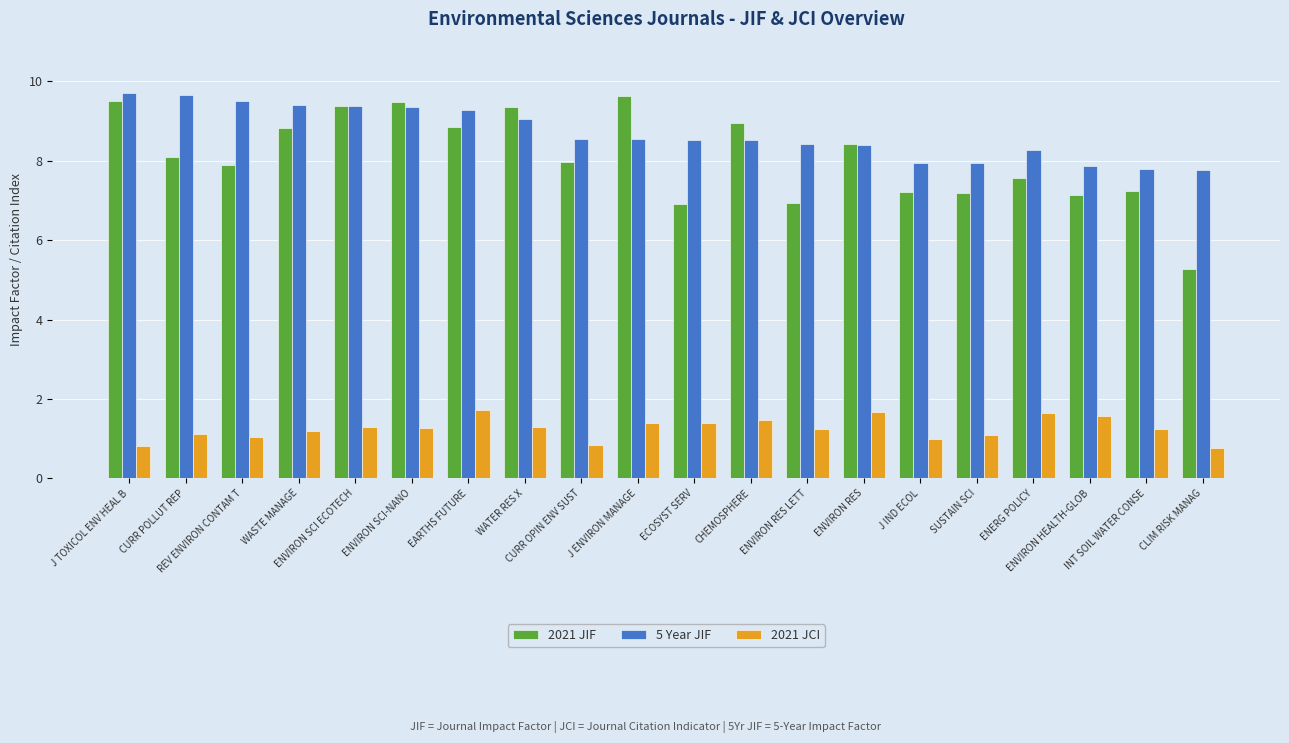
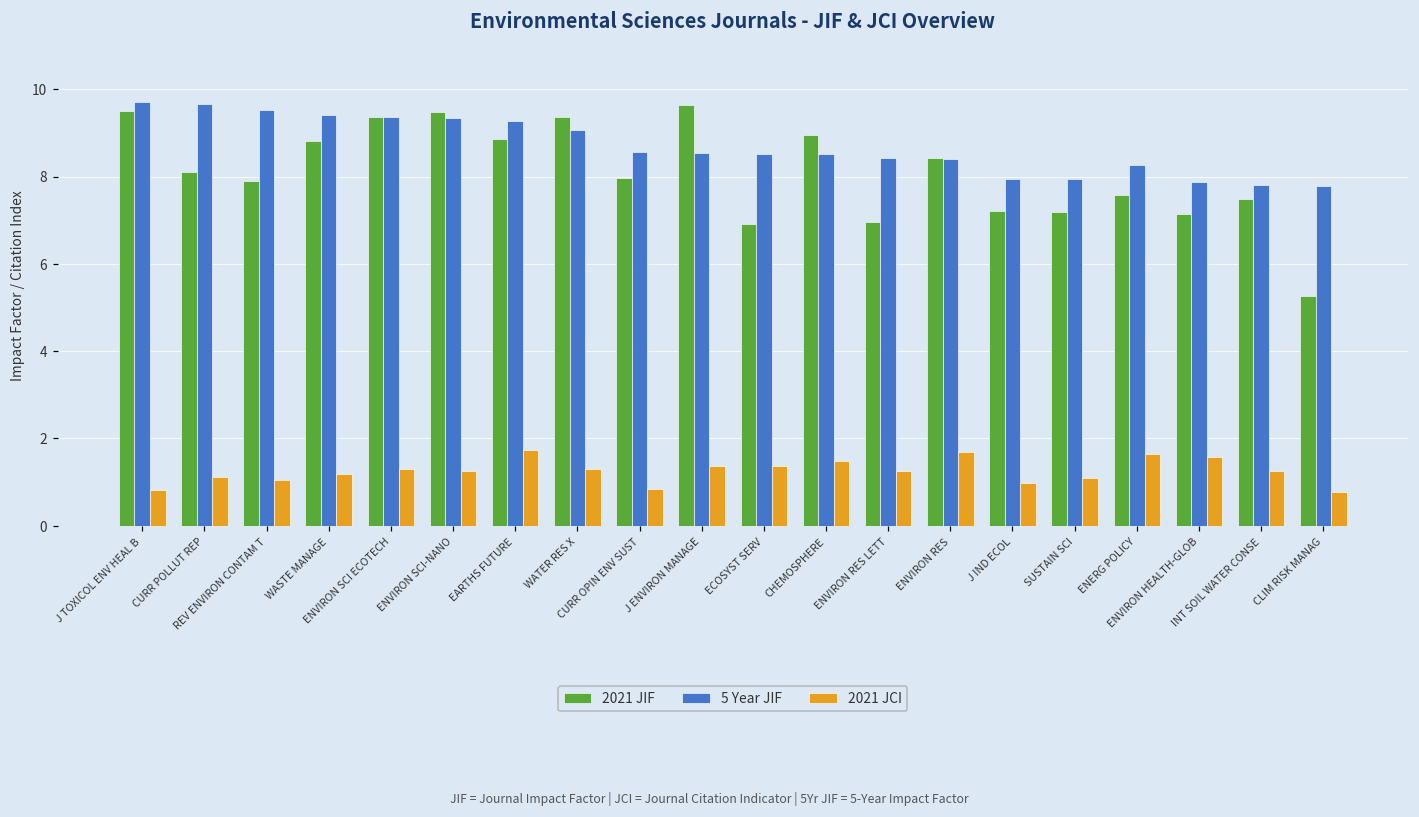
2021 JIF, INT SOIL WATER CONSE: 7.2 -> 7.5
